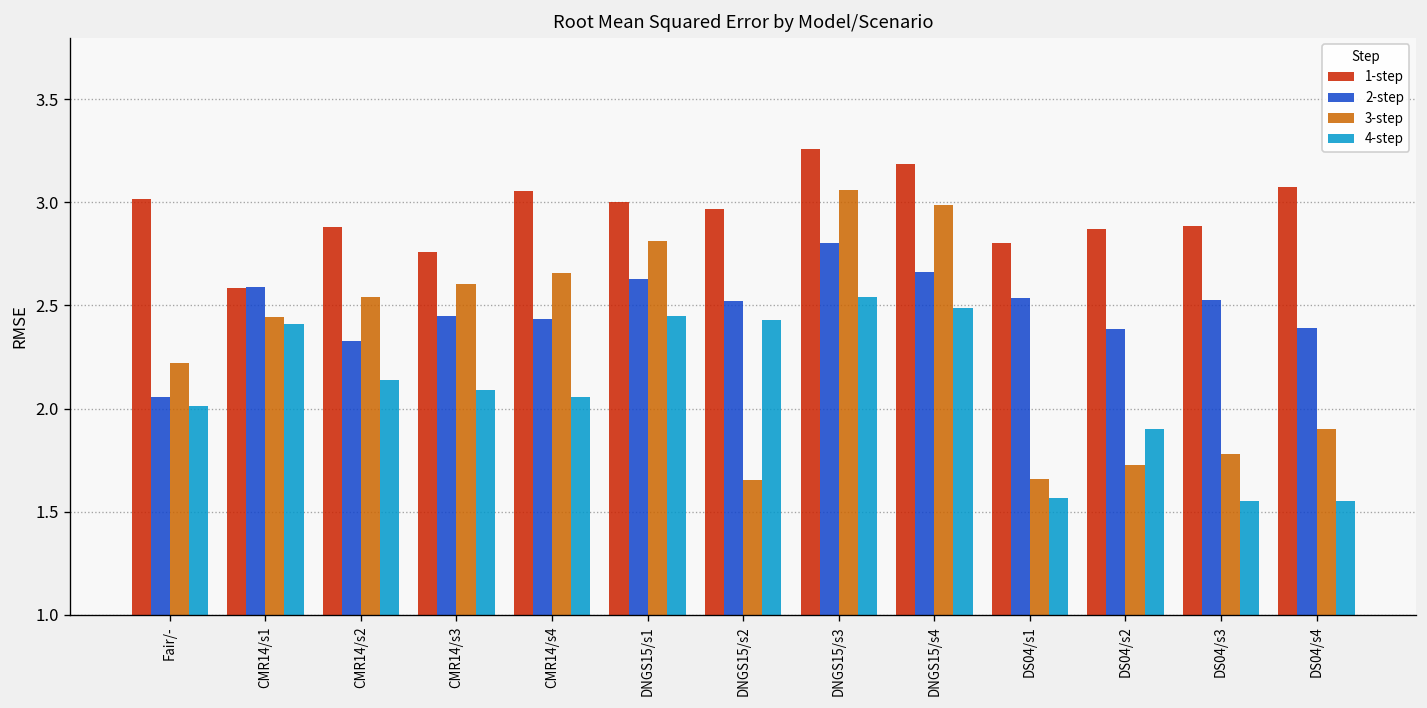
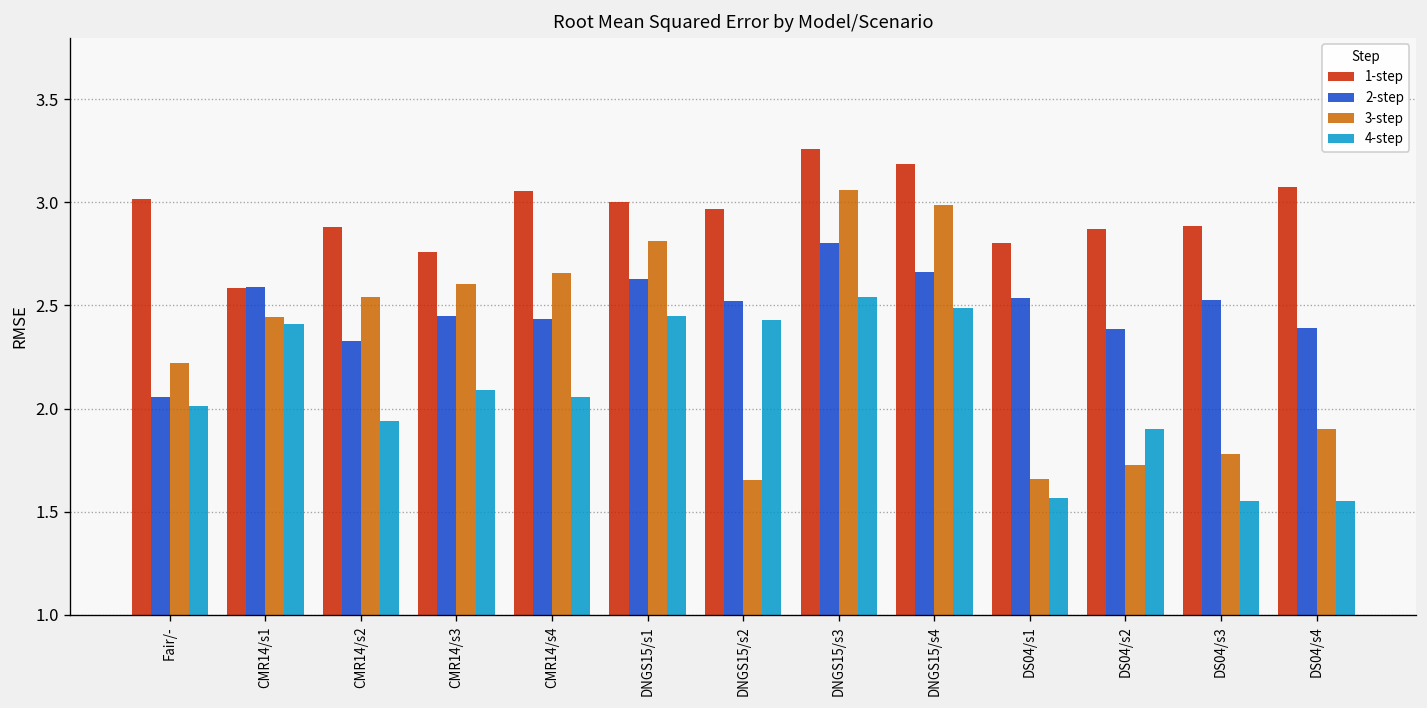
4-step, CMR14/s2: 2.14 -> 1.94
